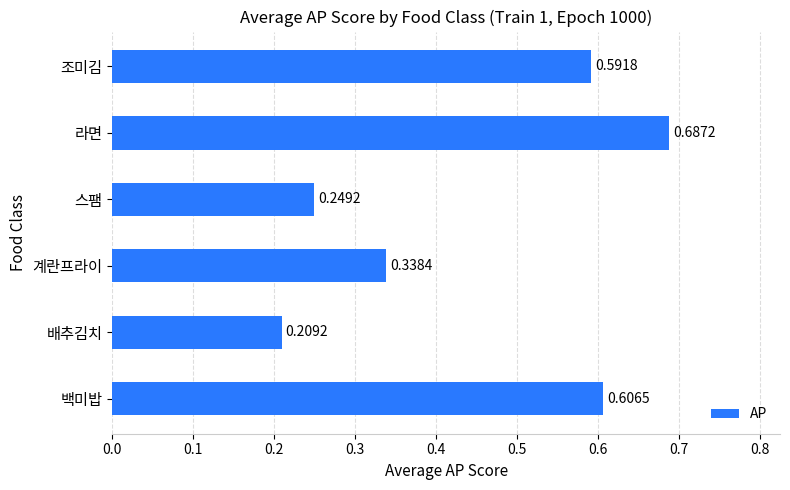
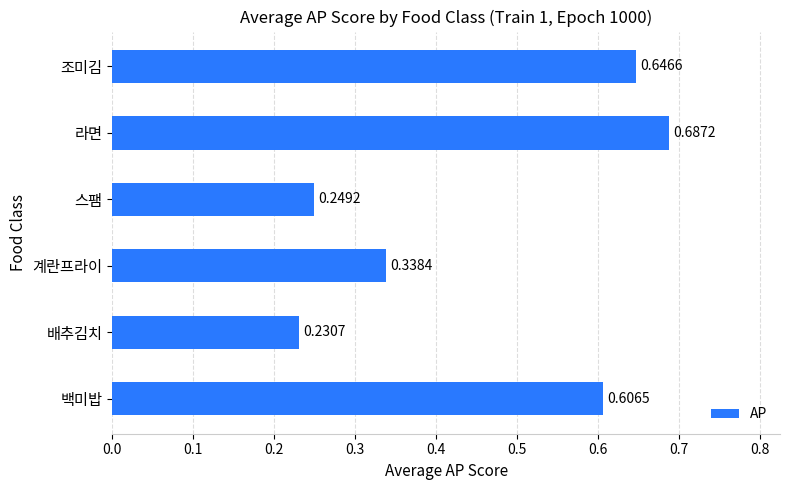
조미김: 0.5918 -> 0.6466
배추김치: 0.2092 -> 0.2307
